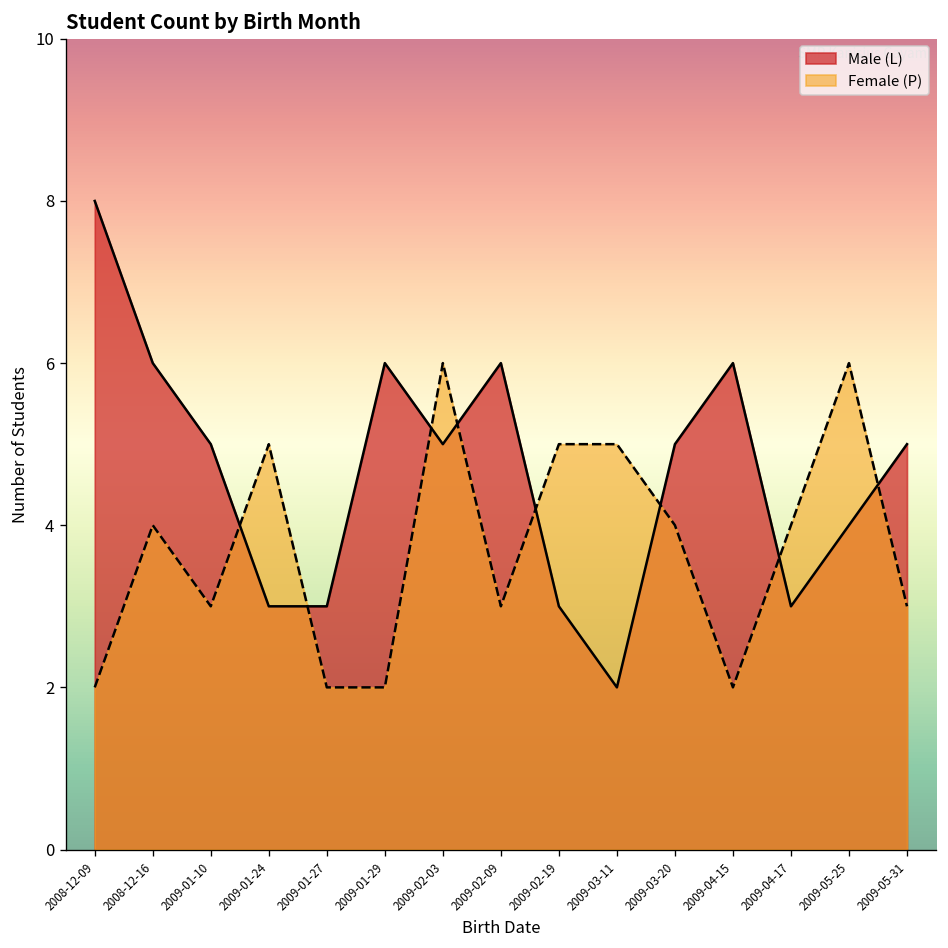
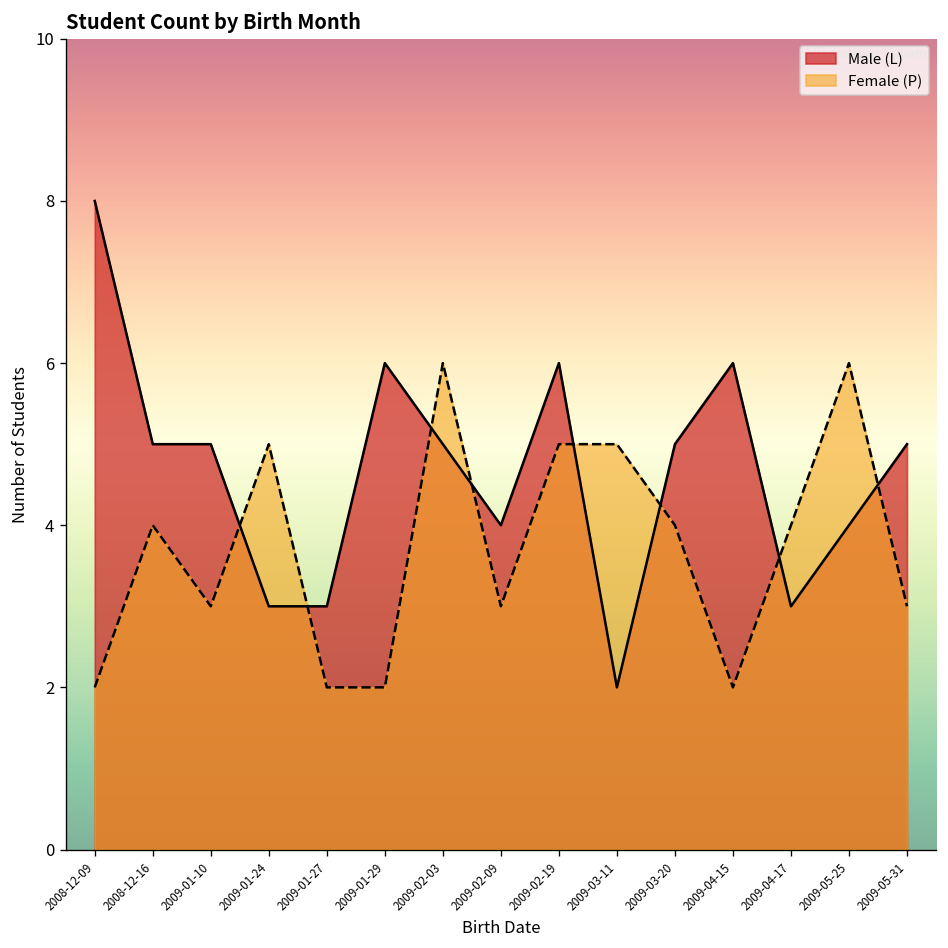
Male (L), 2008-12-16: 6 -> 5
Male (L), 2009-02-09: 6 -> 4
Male (L), 2009-02-19: 3 -> 6
